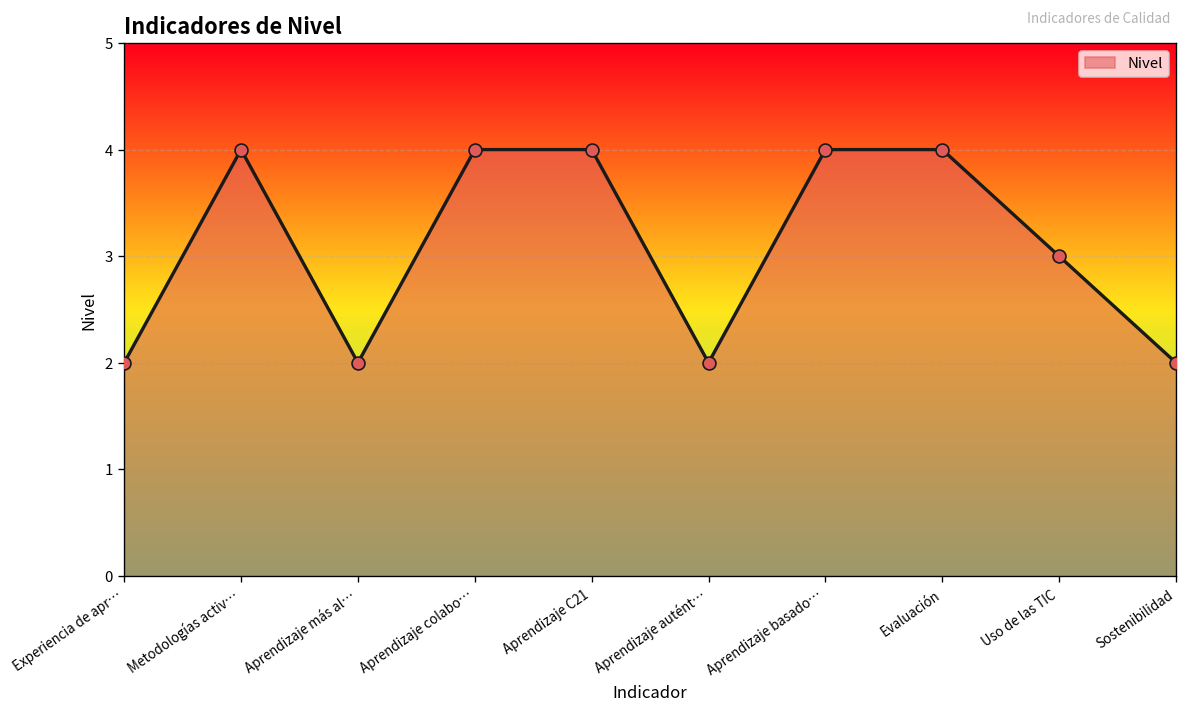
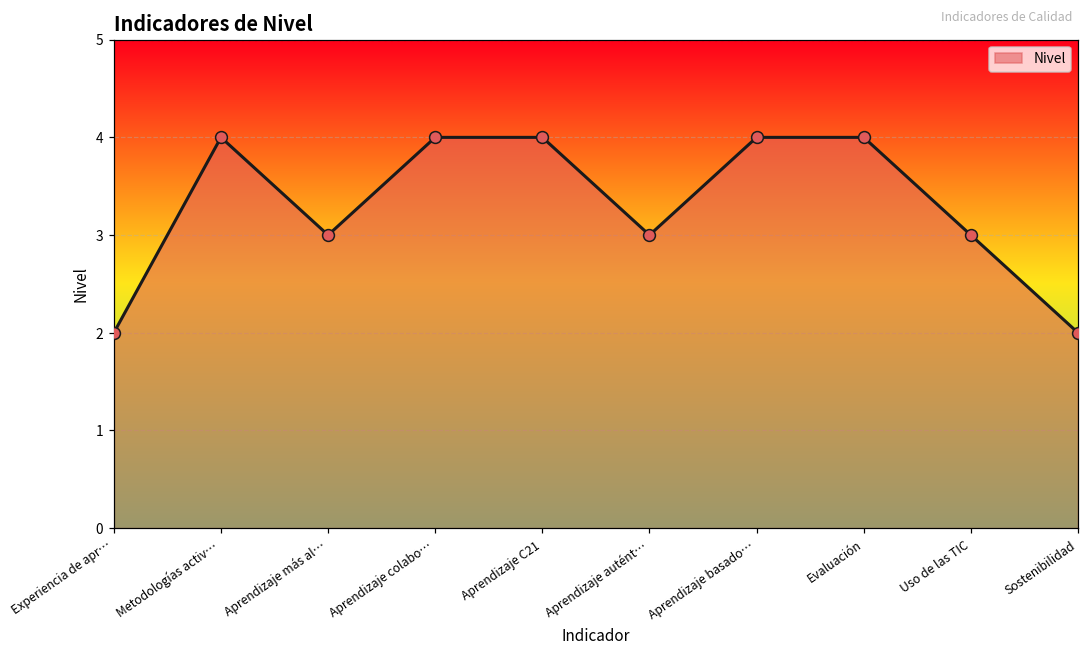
Aprendizaje más al…: 2 -> 3
Aprendizaje autént…: 2 -> 3
